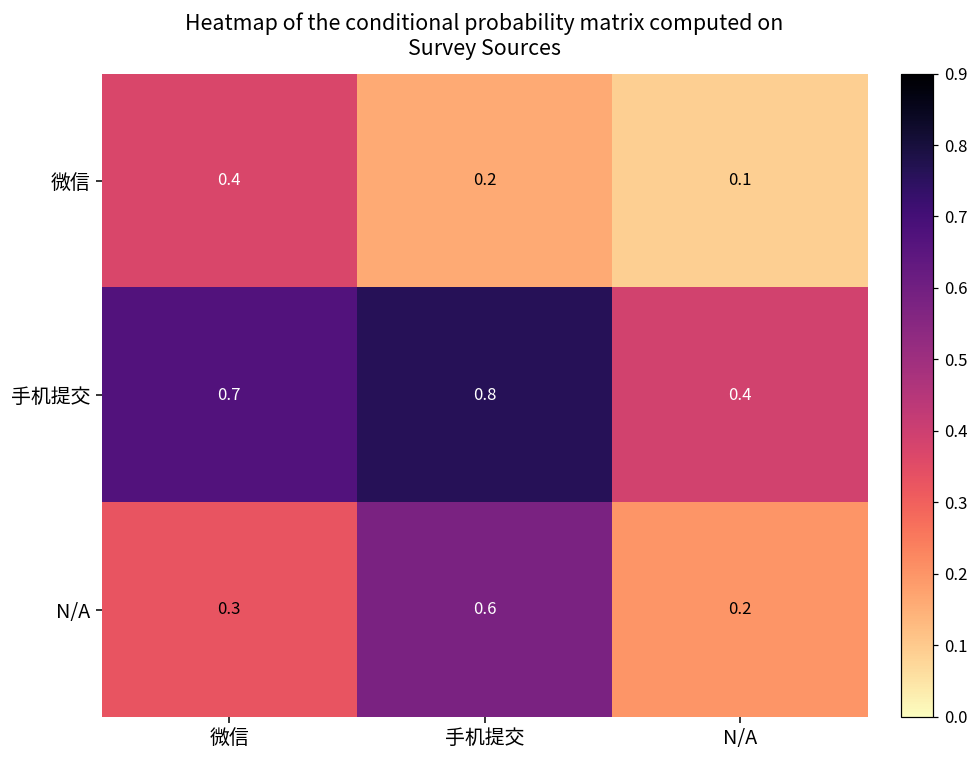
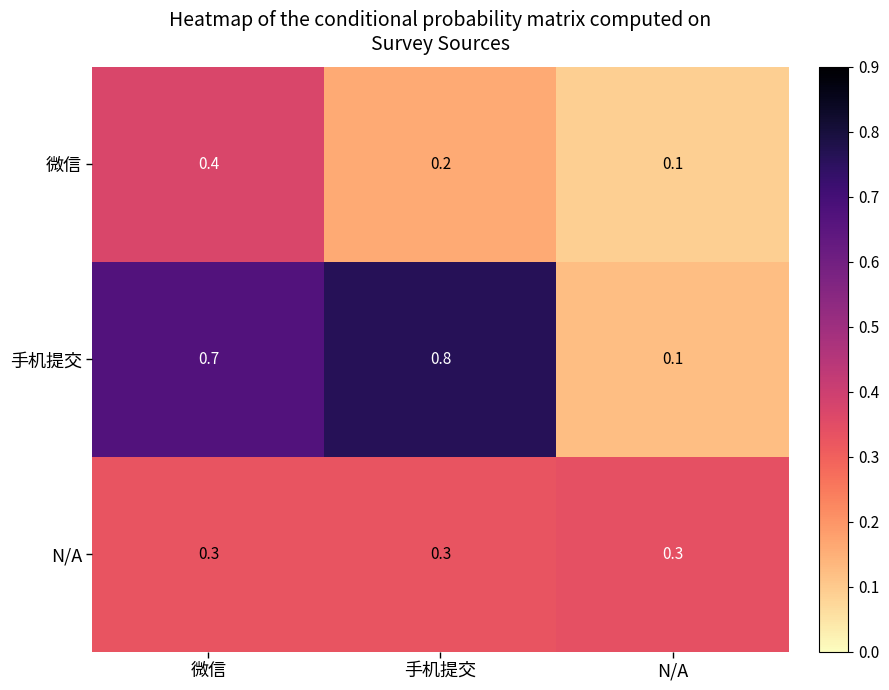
手机提交, N/A: 0.4 -> 0.1
N/A, 手机提交: 0.6 -> 0.3
N/A, N/A: 0.2 -> 0.3
